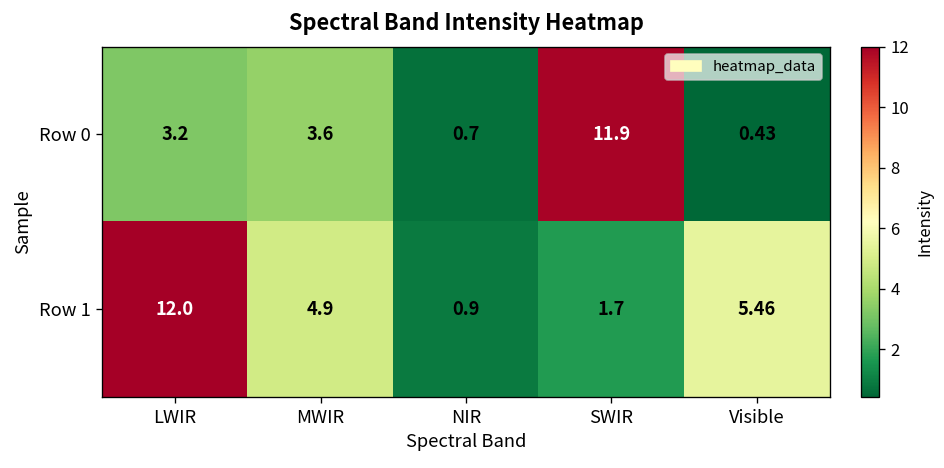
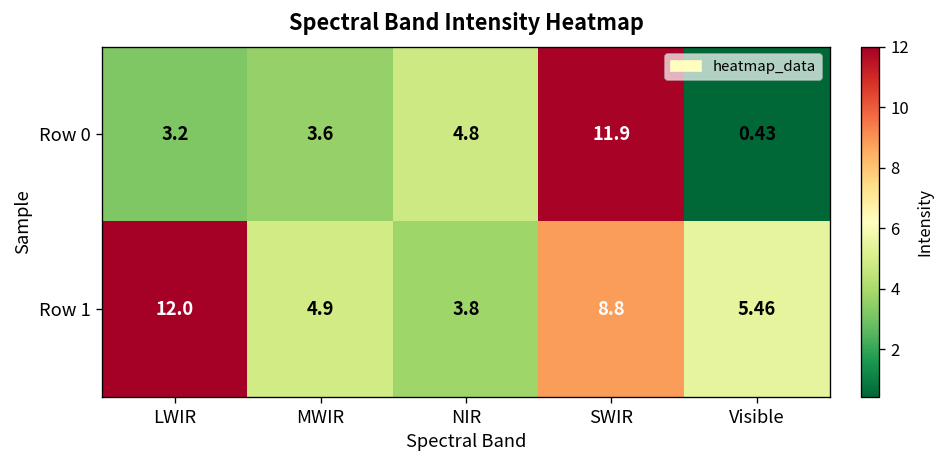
Row 0, NIR: 0.7 -> 4.8
Row 1, NIR: 0.9 -> 3.8
Row 1, SWIR: 1.7 -> 8.8
